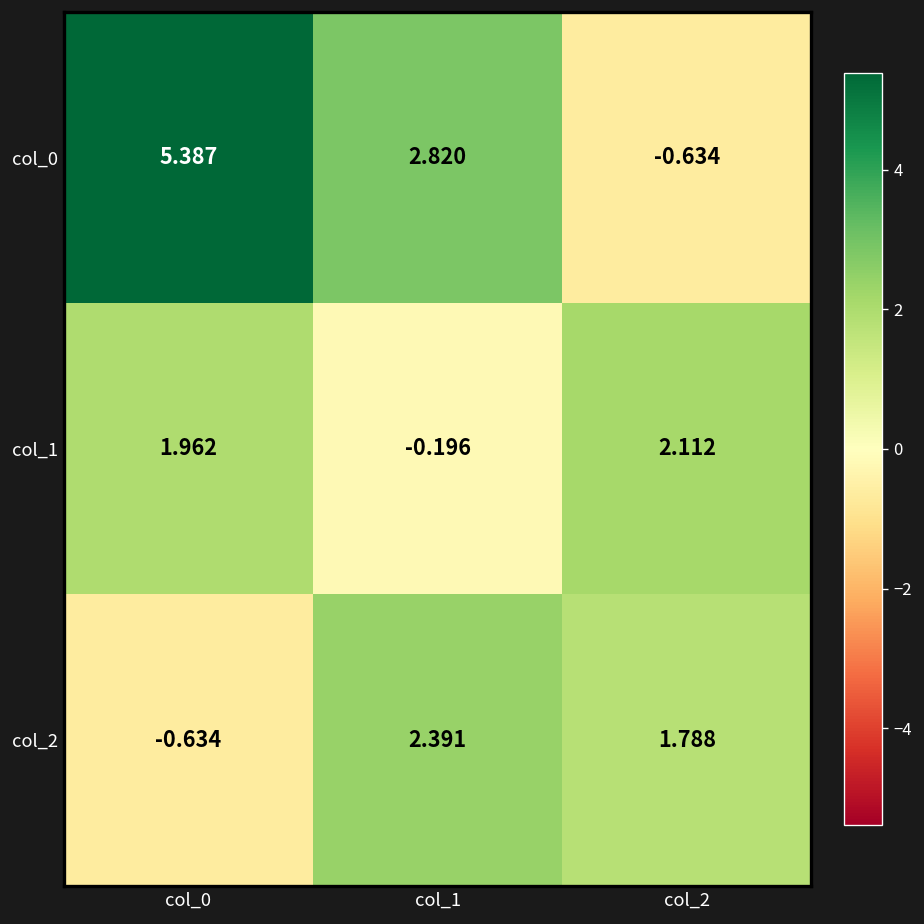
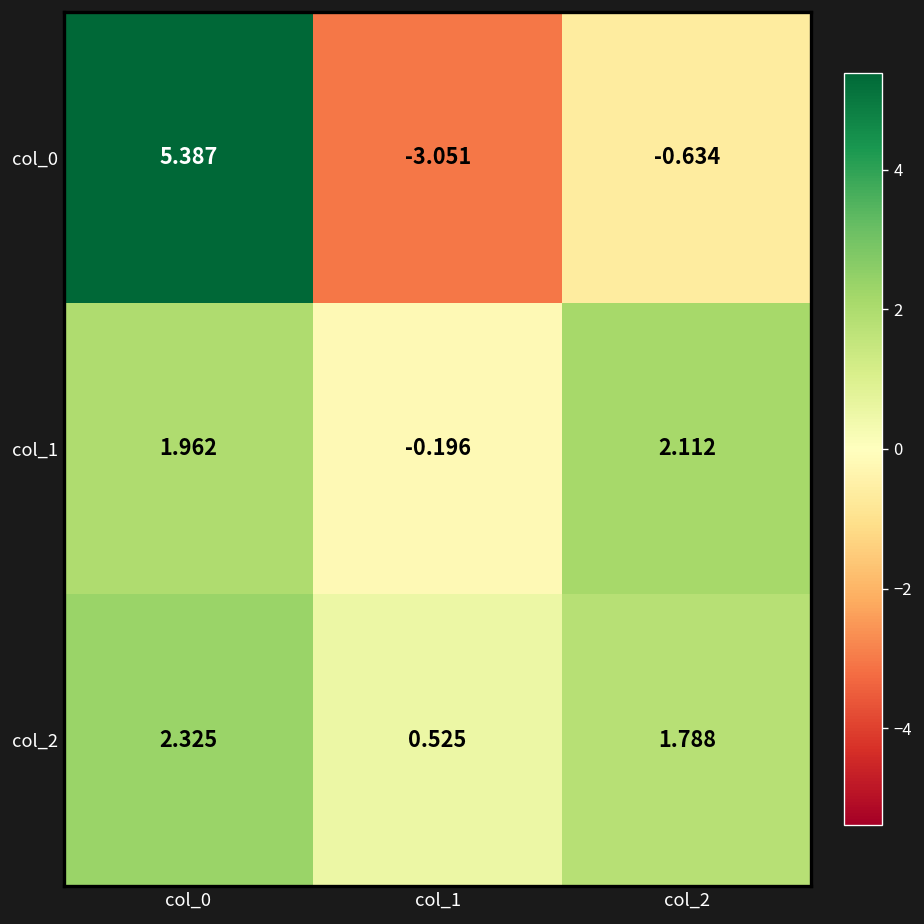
col_0, col_1: 2.820 -> -3.051
col_2, col_0: -0.634 -> 2.325
col_2, col_1: 2.391 -> 0.525
